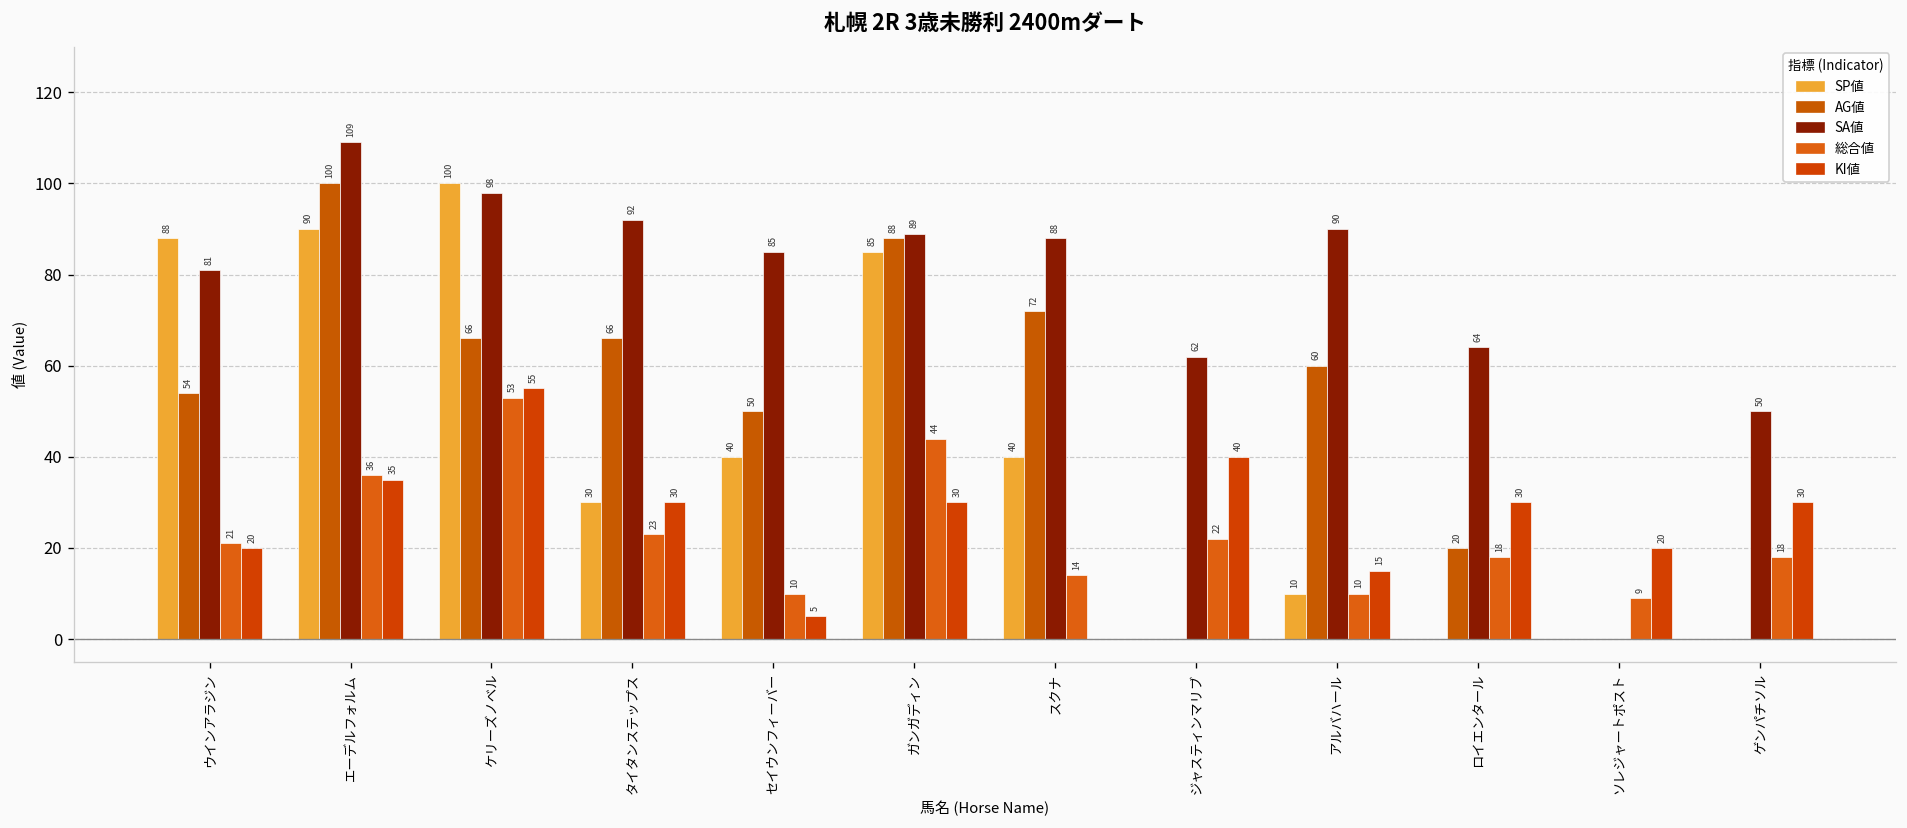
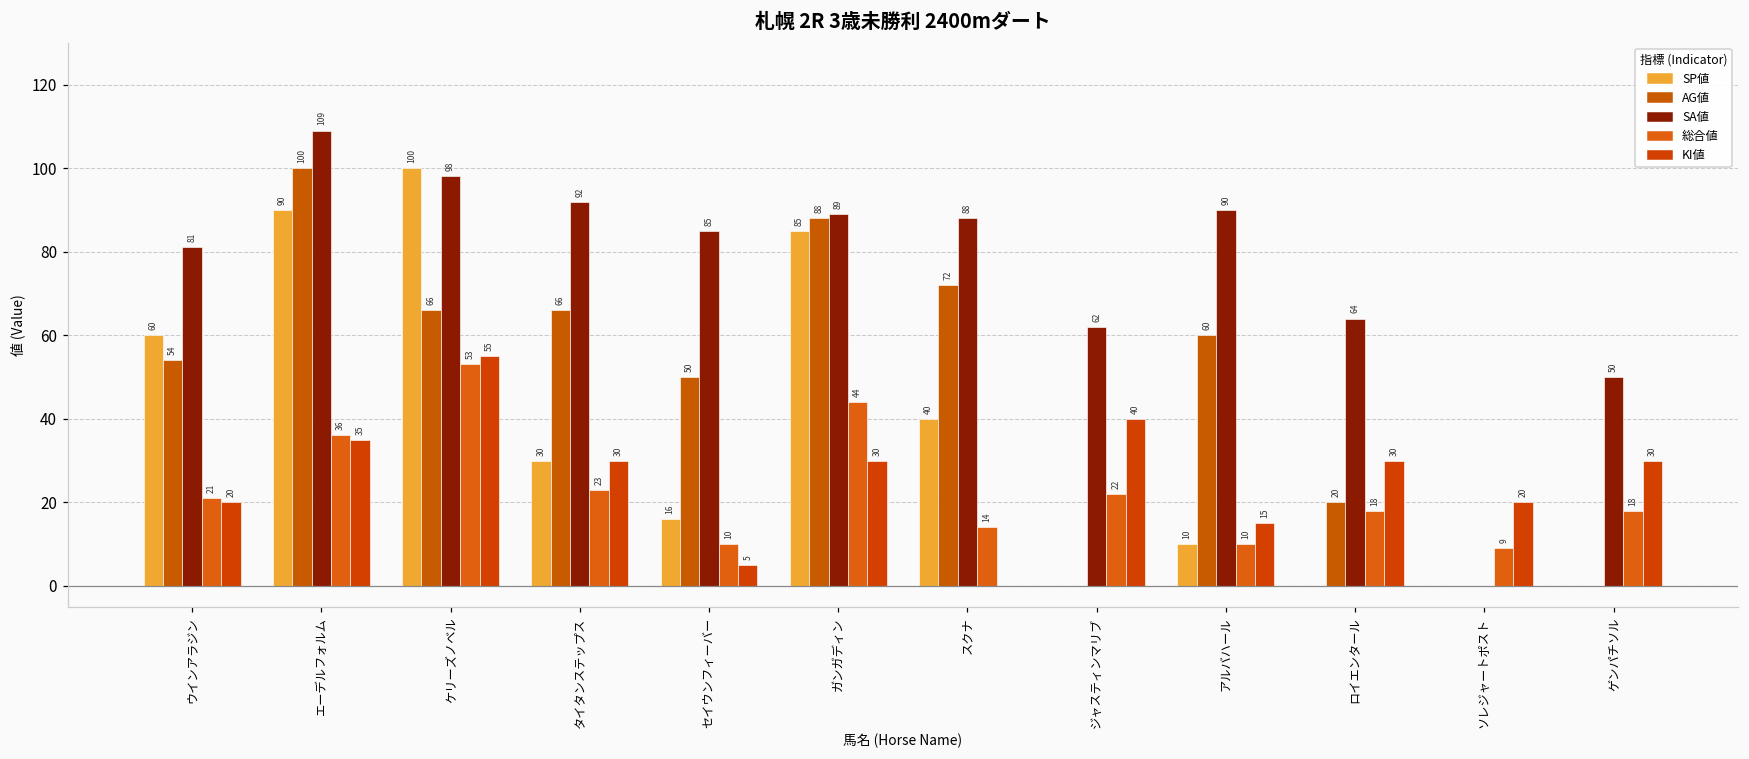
SP値, ウインアラジン: 88 -> 60
SP値, セイウンフィーバー: 40 -> 16
